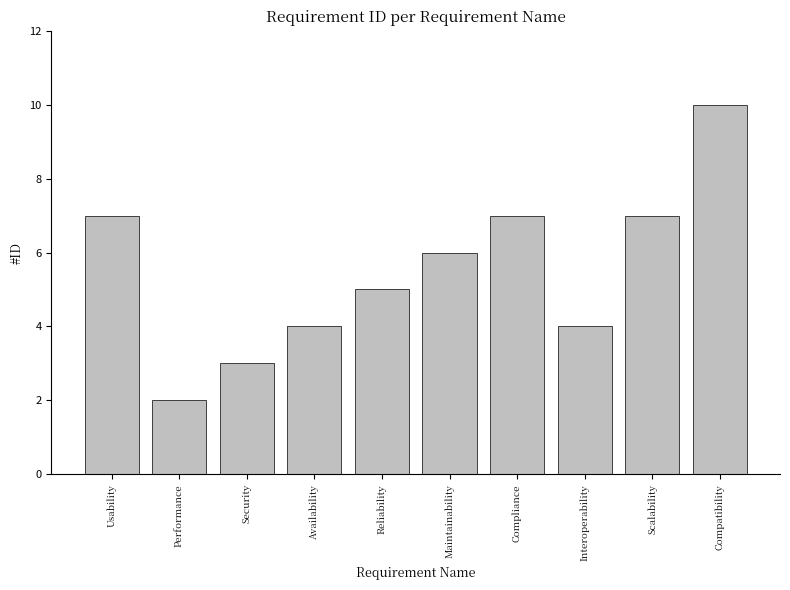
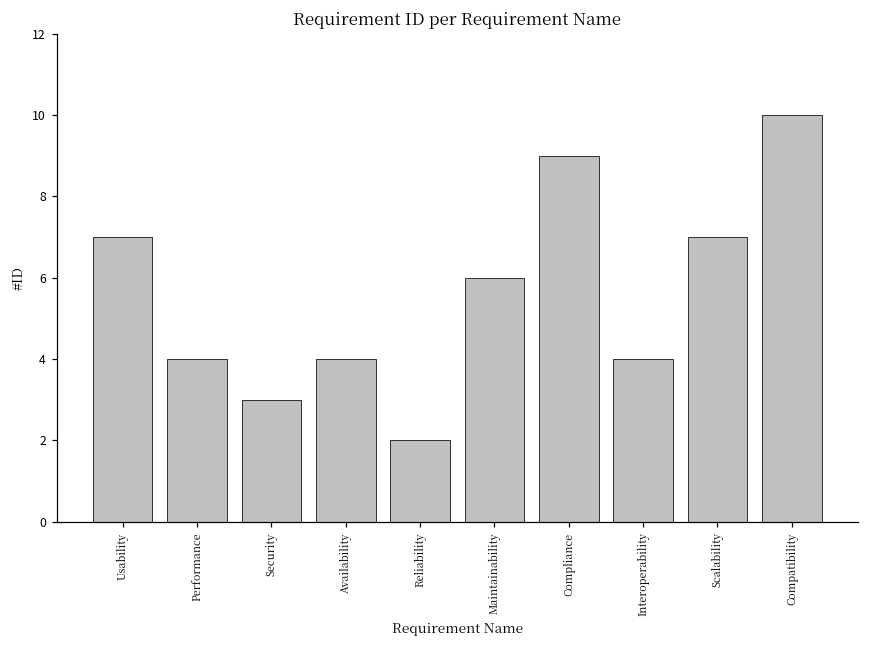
Performance: 2 -> 4
Reliability: 5 -> 2
Compliance: 7 -> 9
